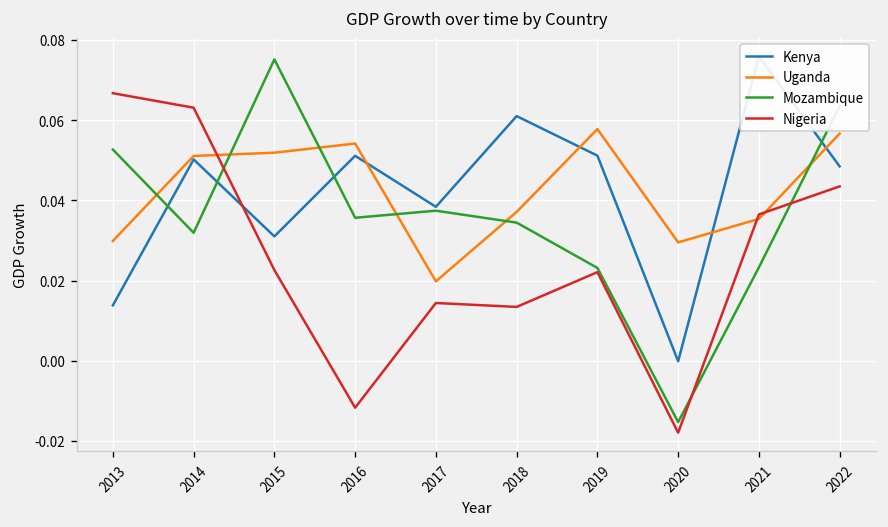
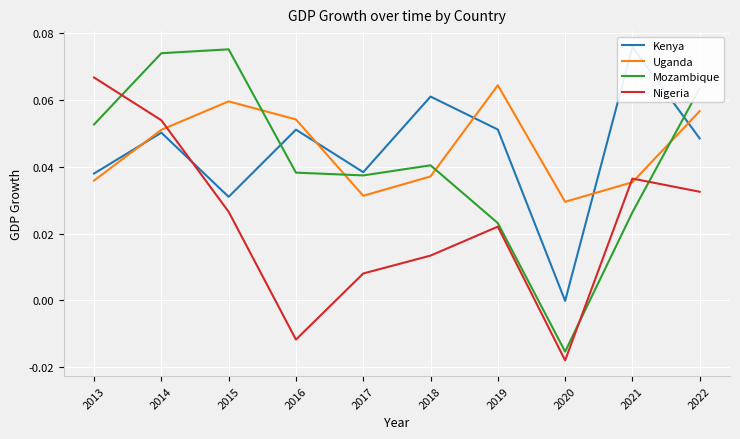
Kenya, 2013: 0.014 -> 0.038
Uganda, 2013: 0.030 -> 0.036
Mozambique, 2014: 0.032 -> 0.074
Nigeria, 2014: 0.063 -> 0.054
Uganda, 2015: 0.052 -> 0.060
Nigeria, 2015: 0.023 -> 0.027
Mozambique, 2016: 0.036 -> 0.038
Uganda, 2017: 0.020 -> 0.031
Nigeria, 2017: 0.014 -> 0.008
Mozambique, 2018: 0.034 -> 0.040
Uganda, 2019: 0.058 -> 0.064
Mozambique, 2021: 0.023 -> 0.026
Nigeria, 2022: 0.043 -> 0.033
